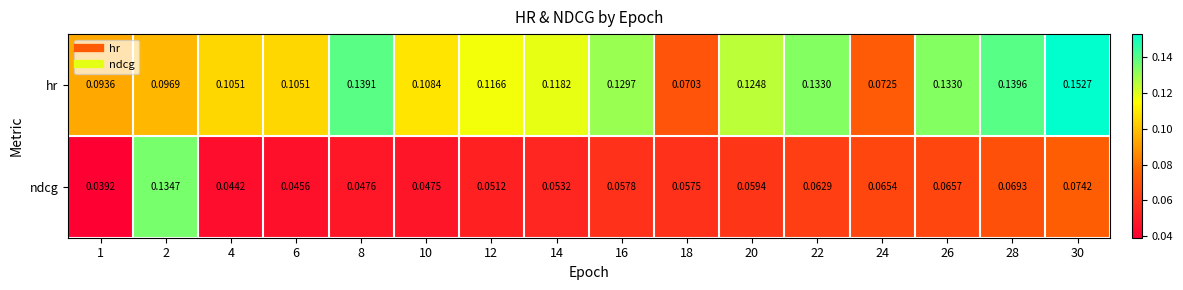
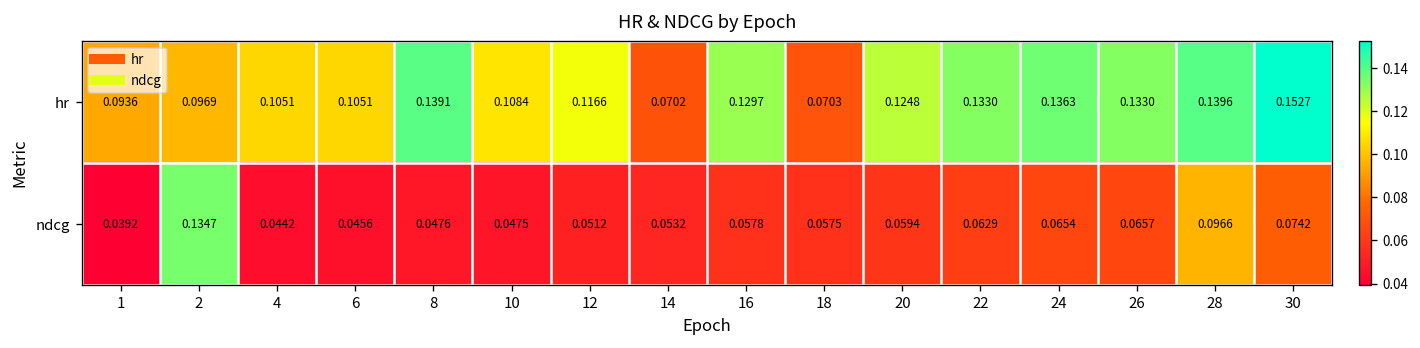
hr, 14: 0.1182 -> 0.0702
hr, 24: 0.0725 -> 0.1363
ndcg, 28: 0.0693 -> 0.0966
